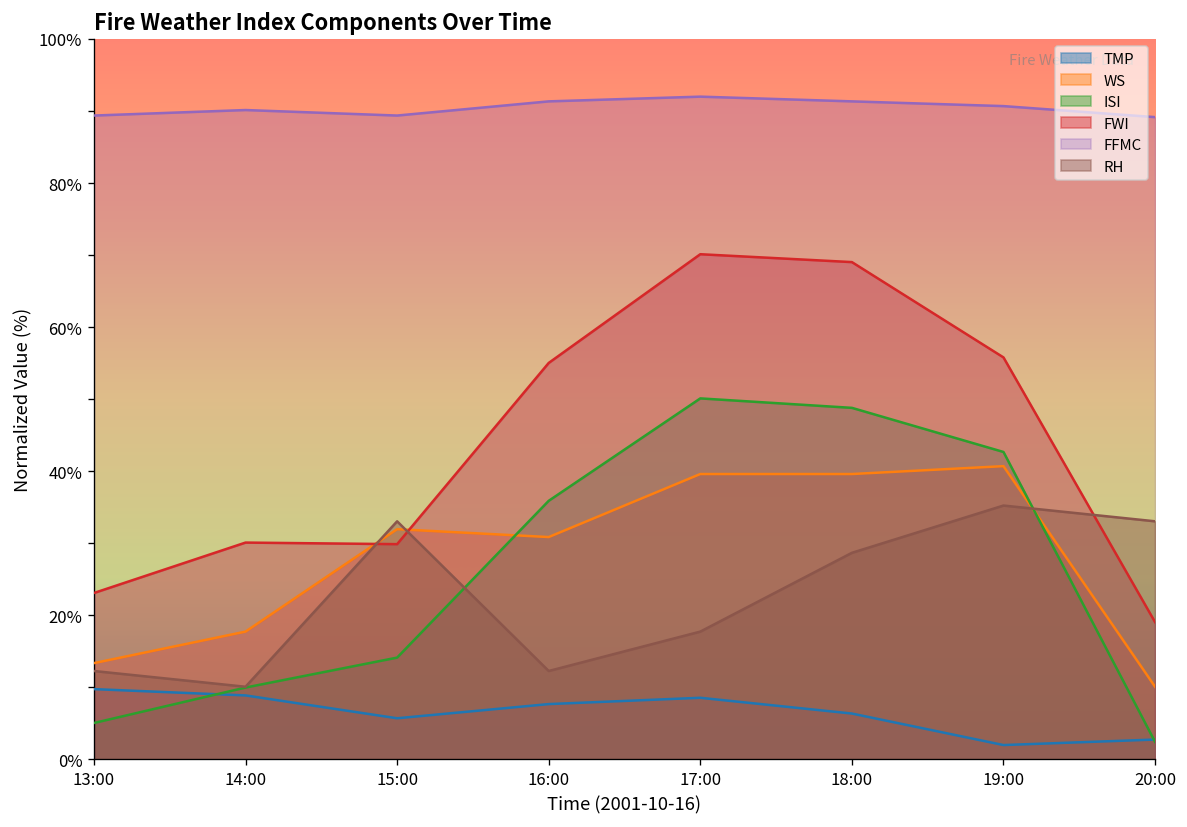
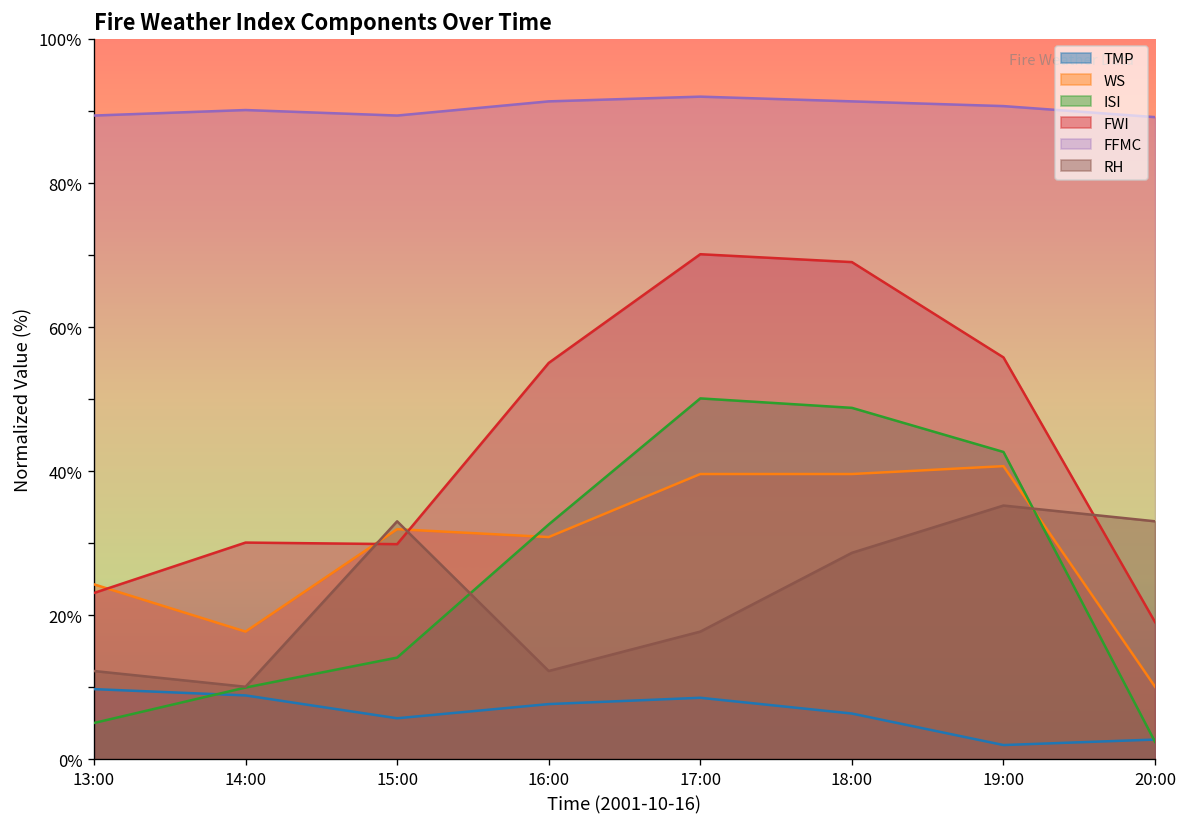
WS, 13:00: 13% -> 24%
ISI, 16:00: 36% -> 33%
